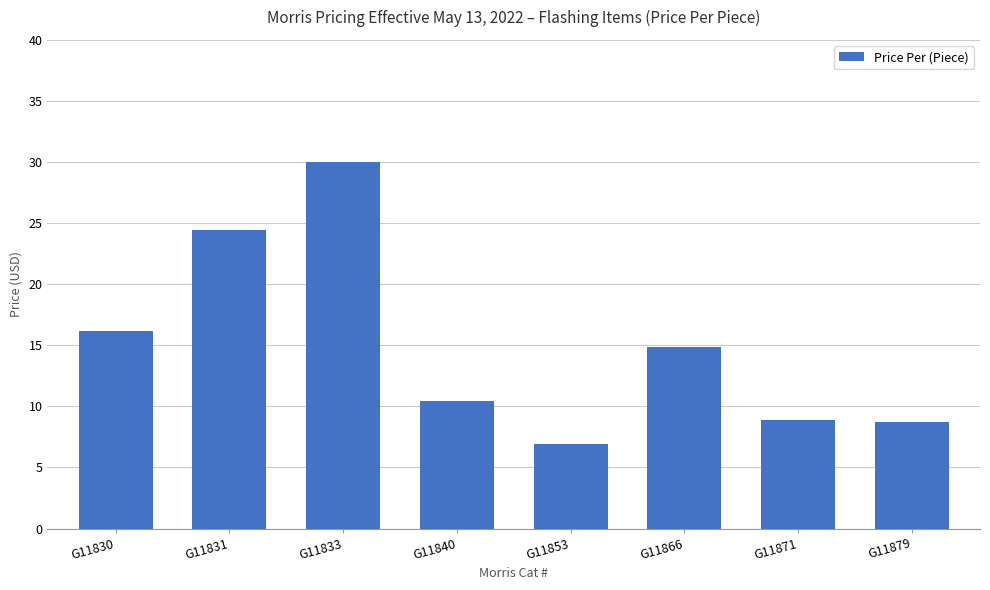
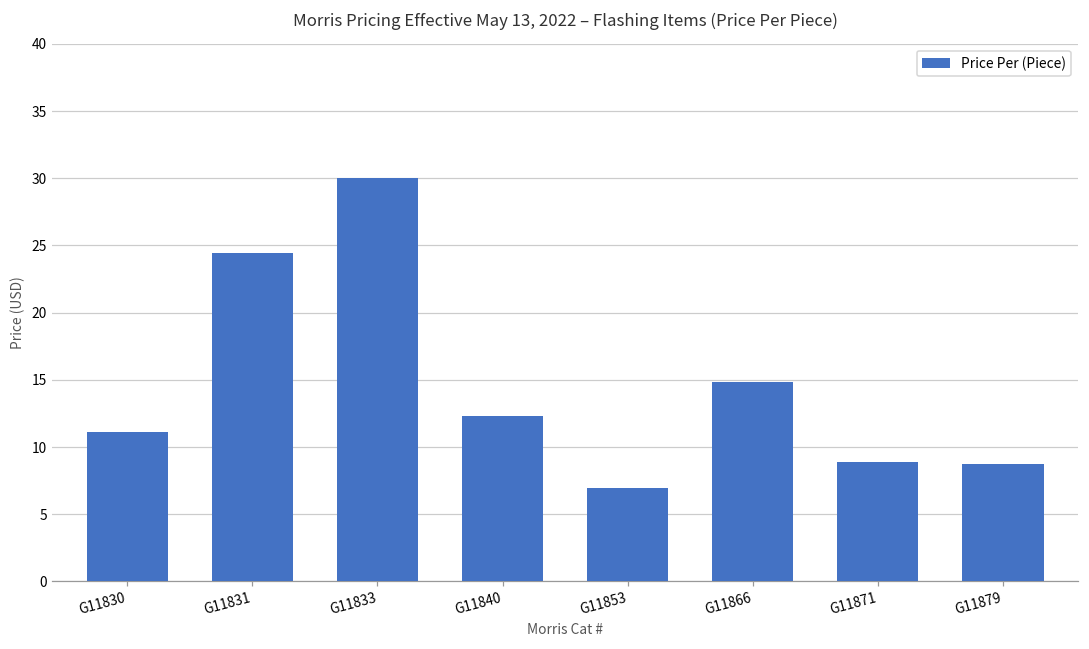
G11830: 16.1 -> 11.1
G11840: 10.4 -> 12.3
